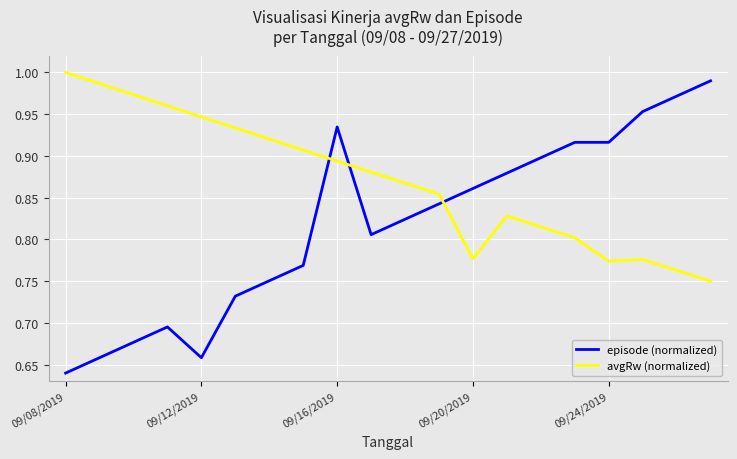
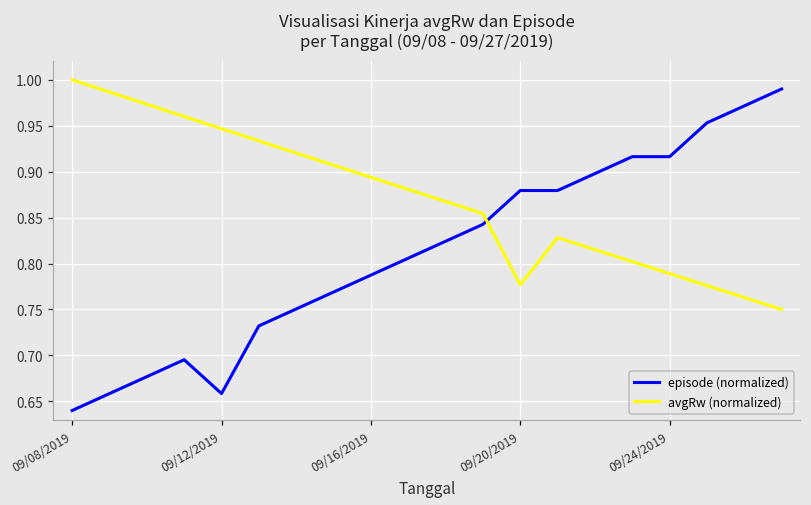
episode (normalized), 09/16/2019: 0.93 -> 0.79
episode (normalized), 09/20/2019: 0.86 -> 0.88
avgRw (normalized), 09/24/2019: 0.77 -> 0.79
